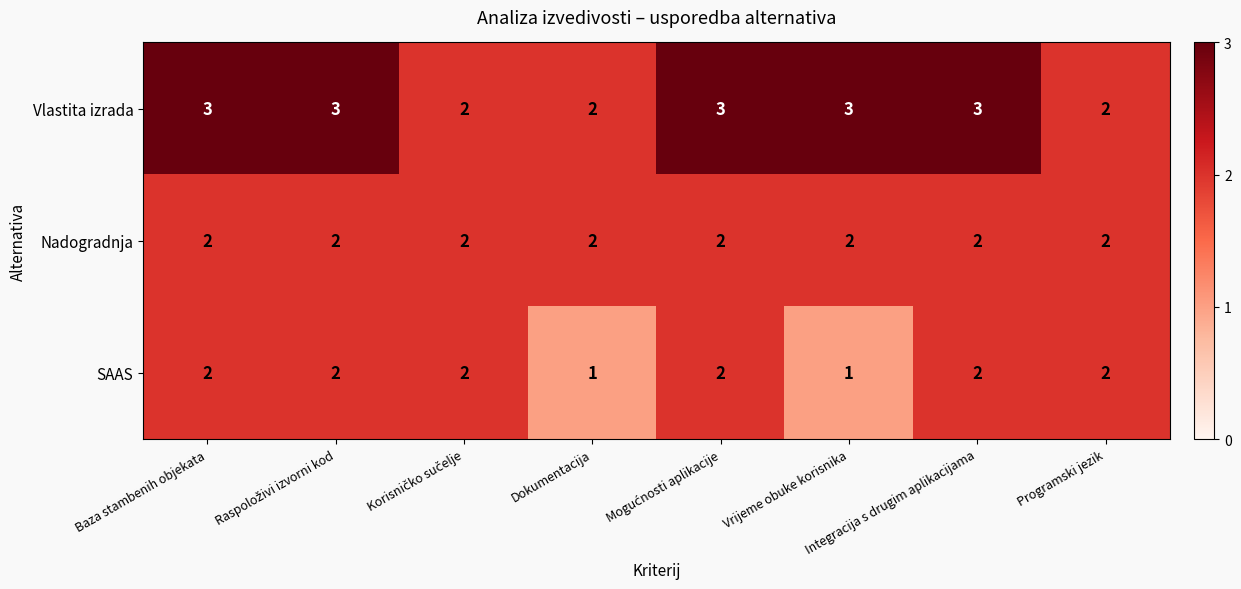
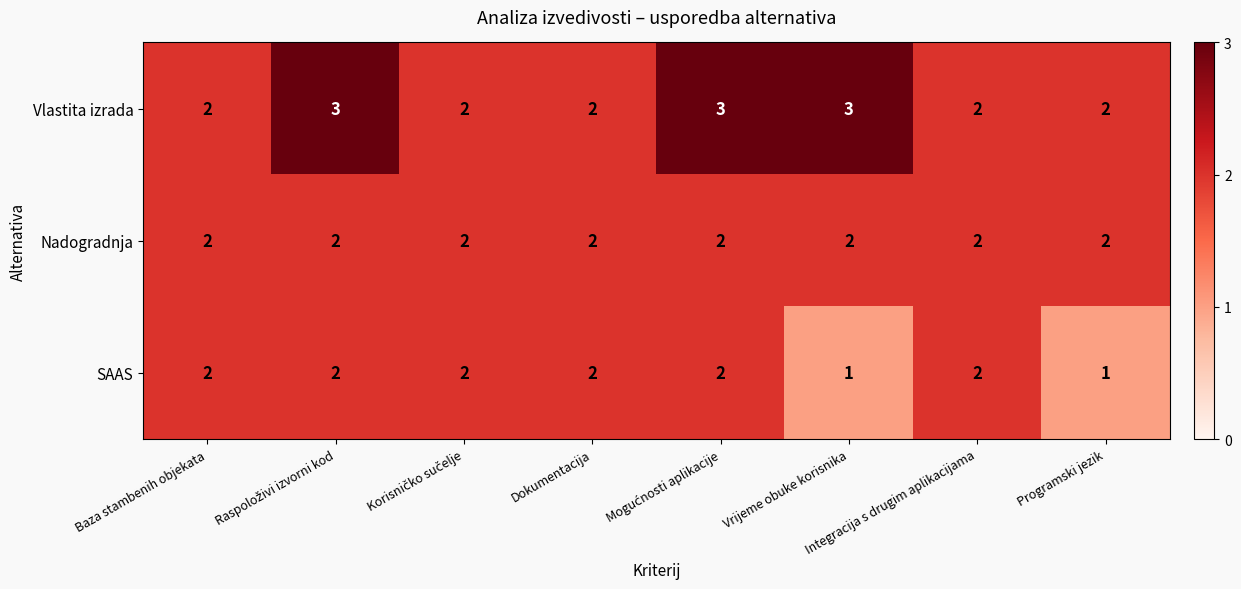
Vlastita izrada, Baza stambenih objekata: 3 -> 2
Vlastita izrada, Integracija s drugim aplikacijama: 3 -> 2
SAAS, Dokumentacija: 1 -> 2
SAAS, Programski jezik: 2 -> 1
